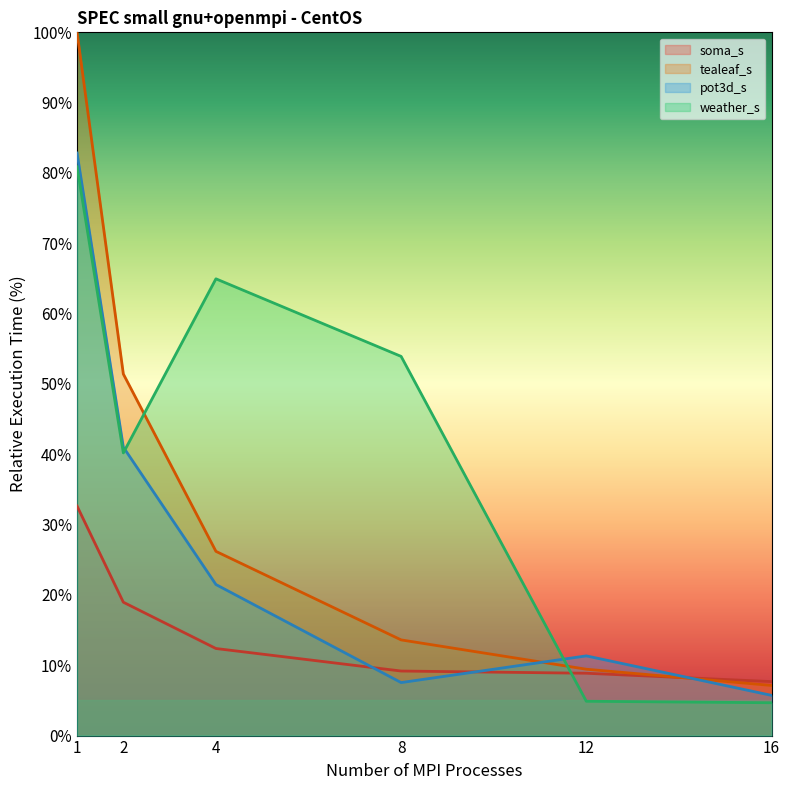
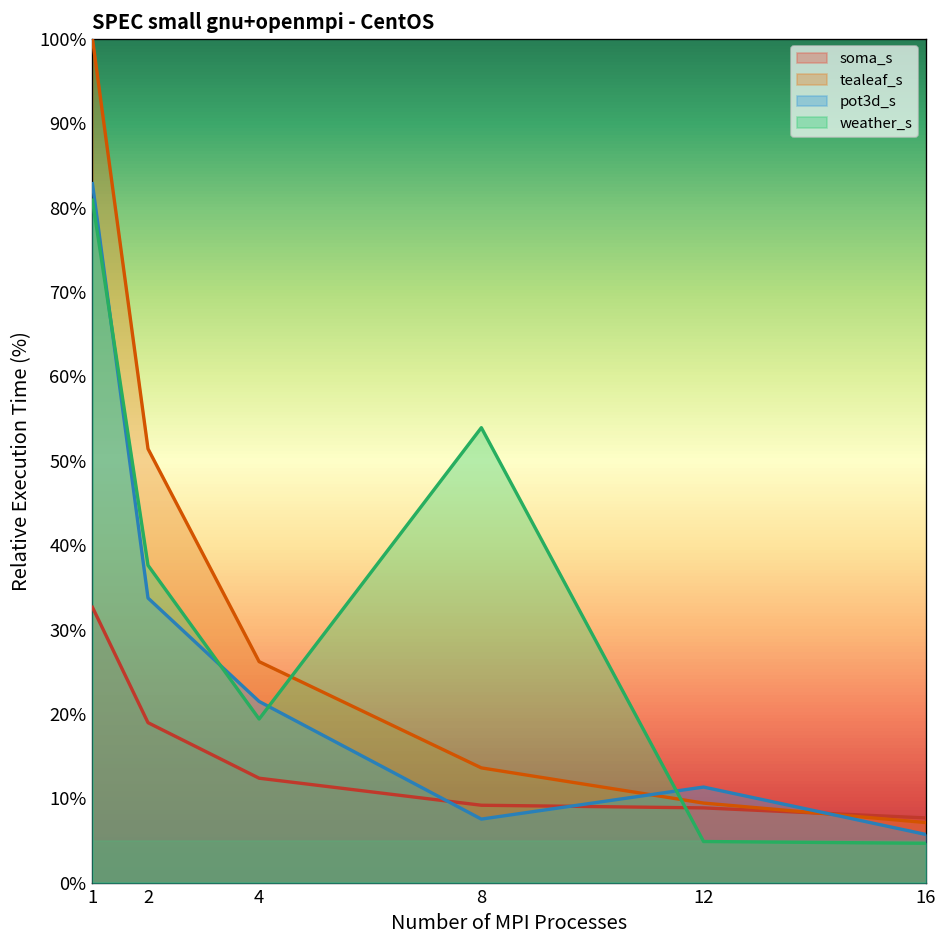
pot3d_s, 2: 41% -> 34%
weather_s, 2: 40% -> 38%
weather_s, 4: 65% -> 19%
